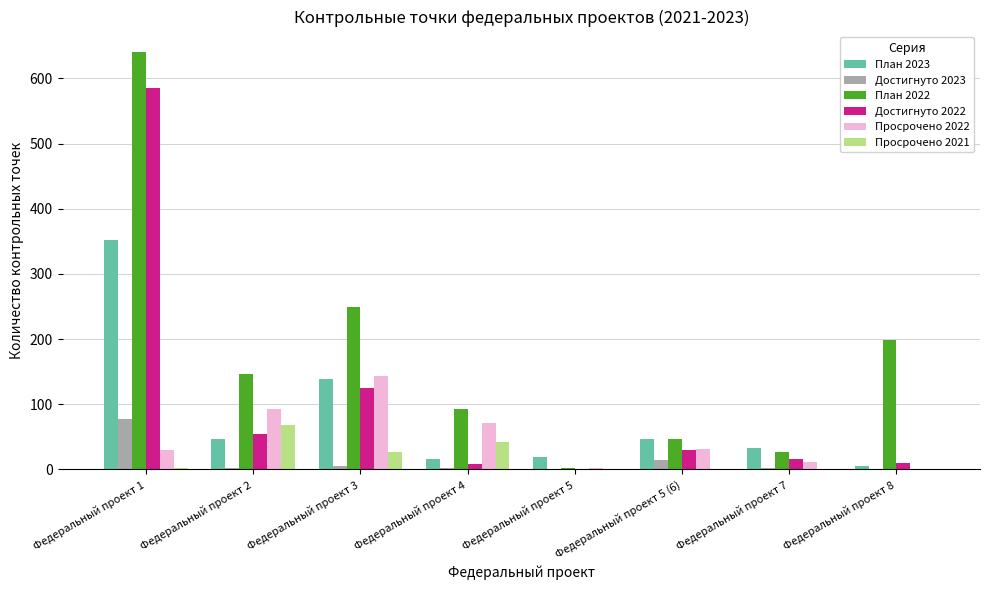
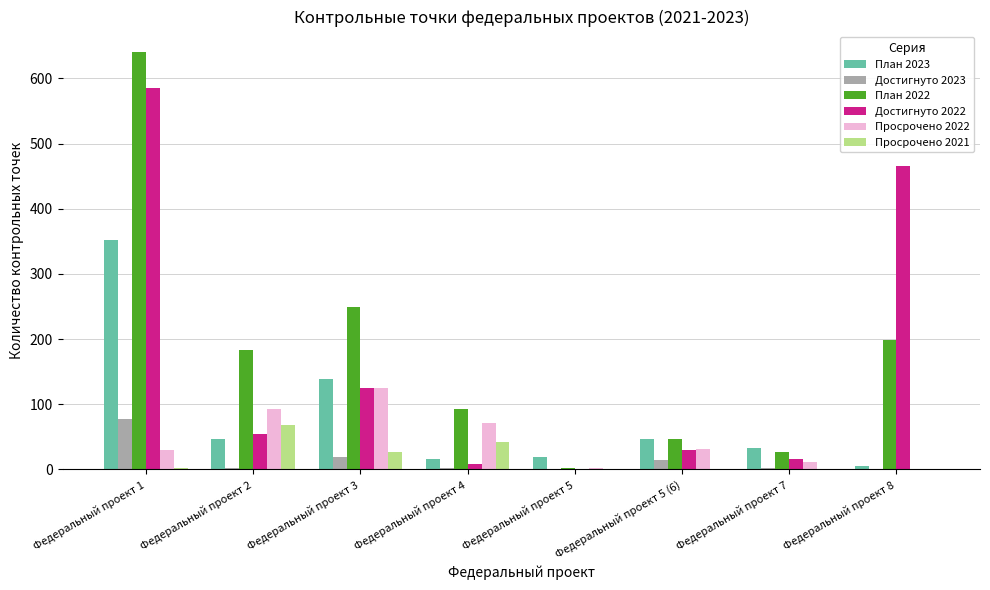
План 2022, Федеральный проект 2: 150 -> 180
Достигнуто 2023, Федеральный проект 3: 10 -> 20
Просрочено 2022, Федеральный проект 3: 140 -> 130
Достигнуто 2022, Федеральный проект 8: 10 -> 470
